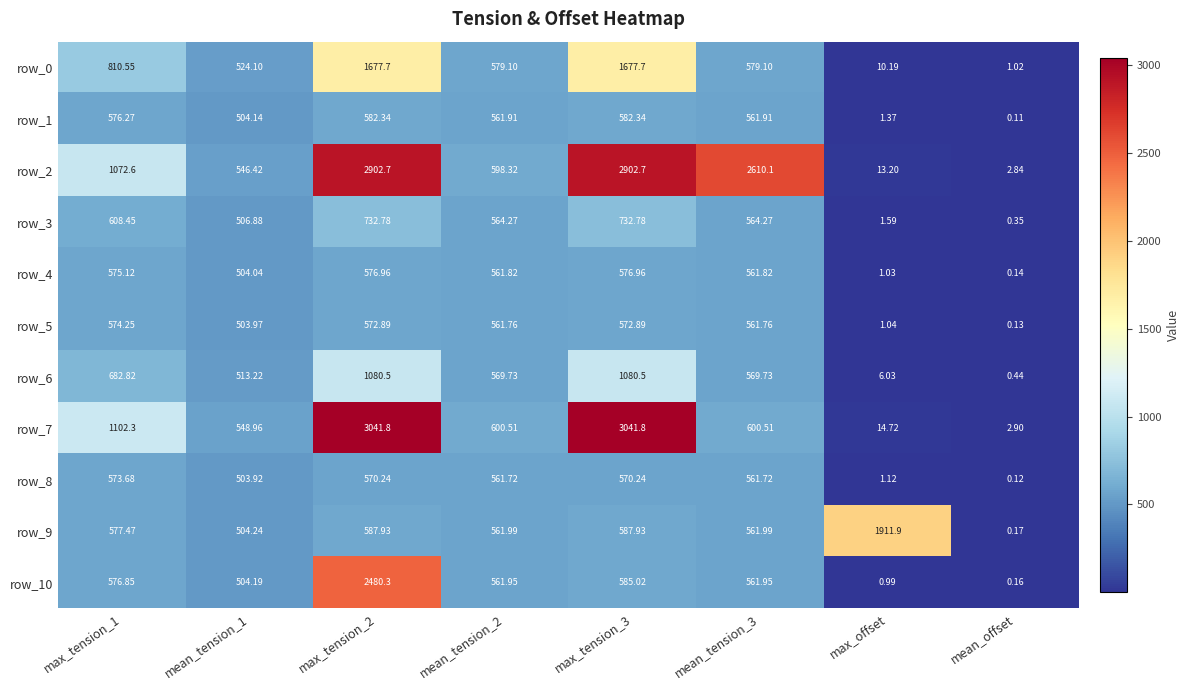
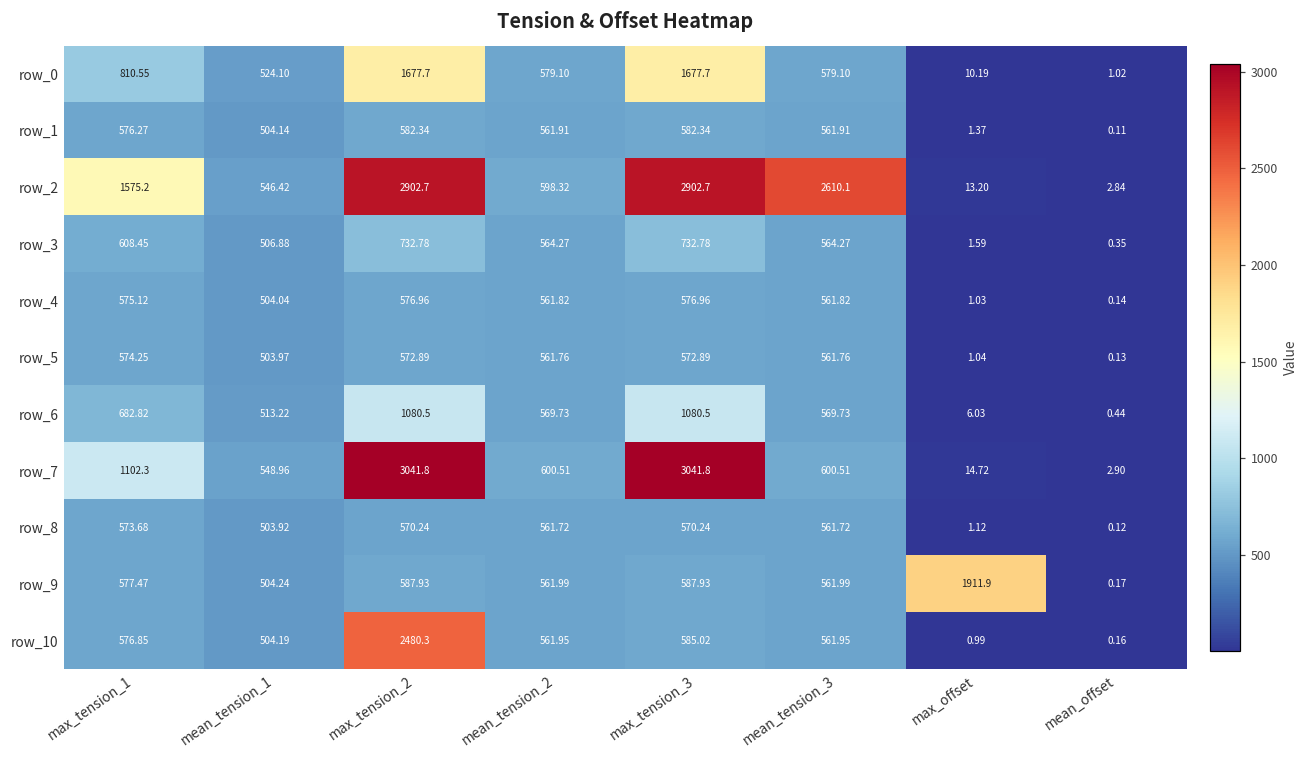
row_2, max_tension_1: 1072.6 -> 1575.2
